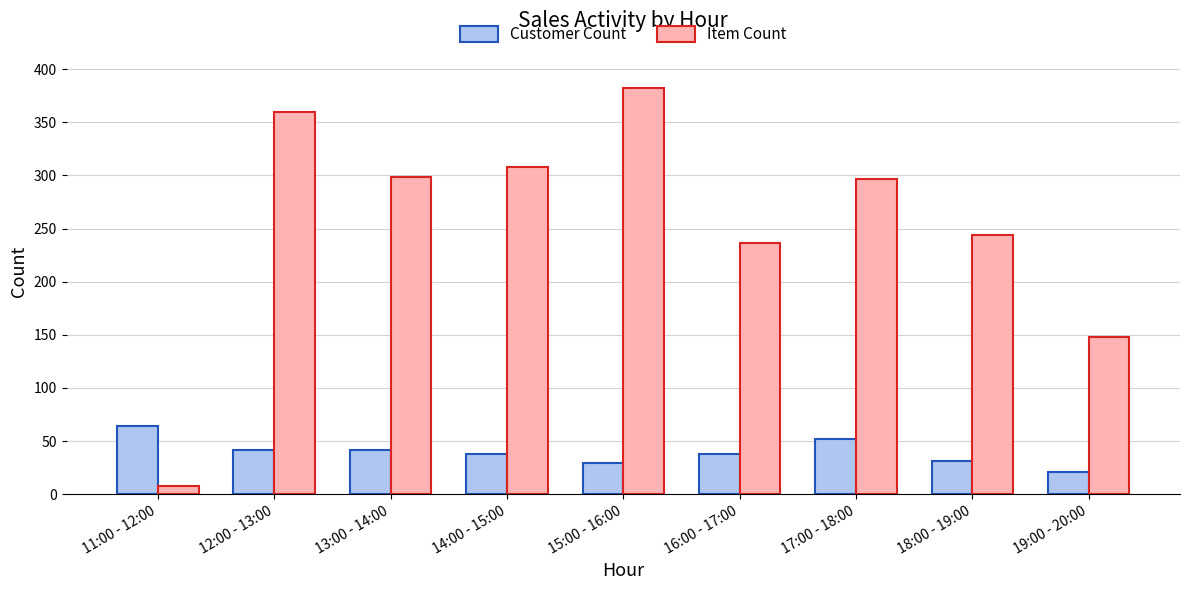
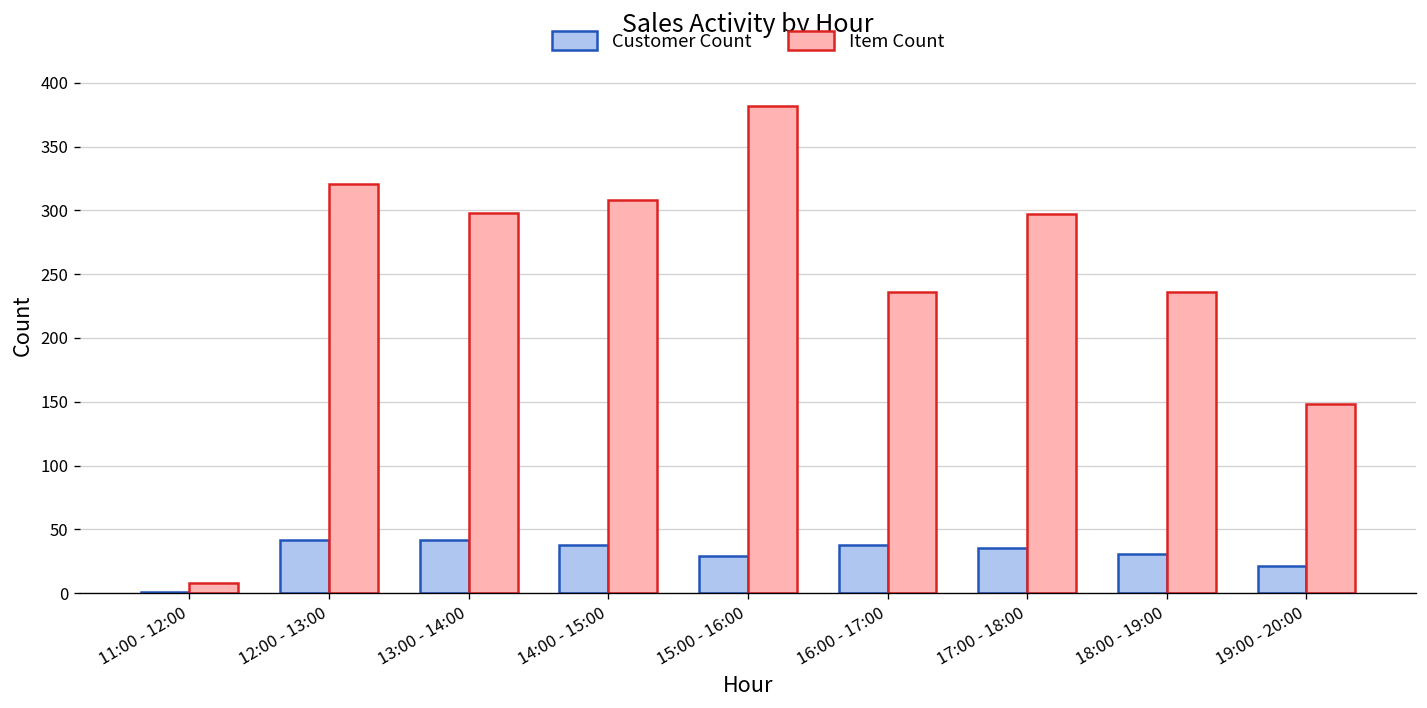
Customer Count, 11:00 - 12:00: 64 -> 1
Item Count, 12:00 - 13:00: 360 -> 321
Customer Count, 17:00 - 18:00: 52 -> 35
Item Count, 18:00 - 19:00: 244 -> 236
